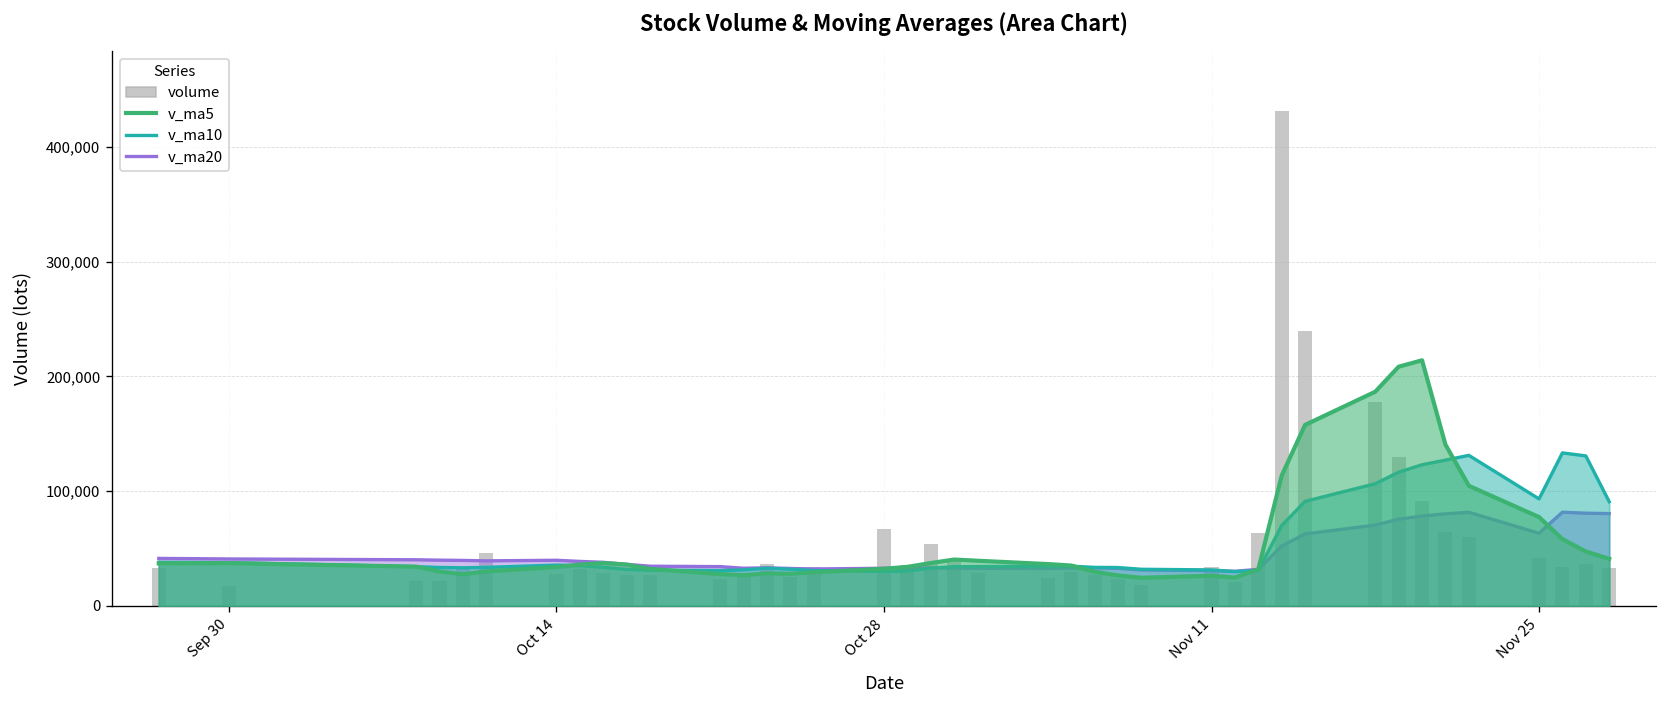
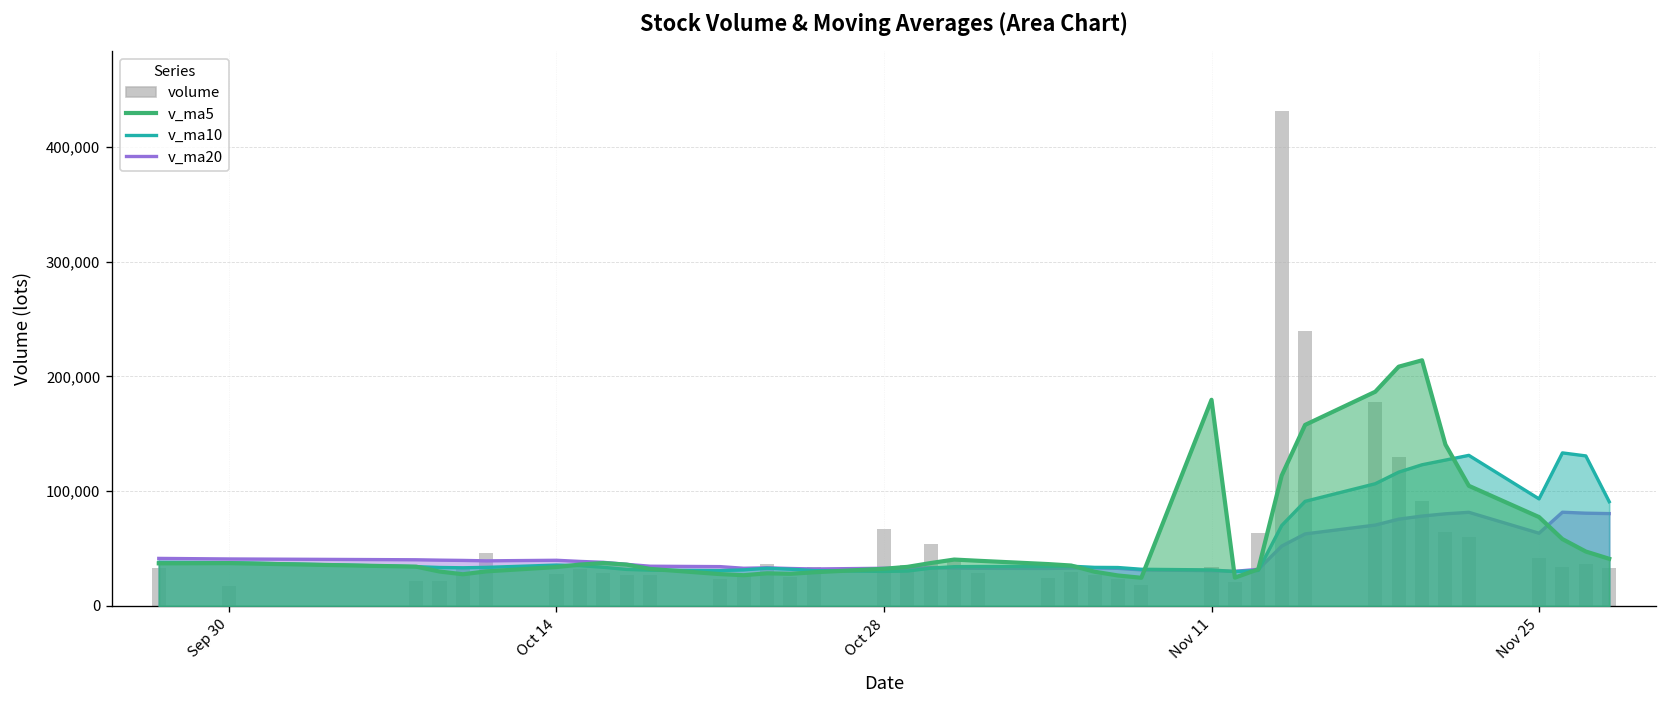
v_ma5, Nov 11: 30,000 -> 180,000
